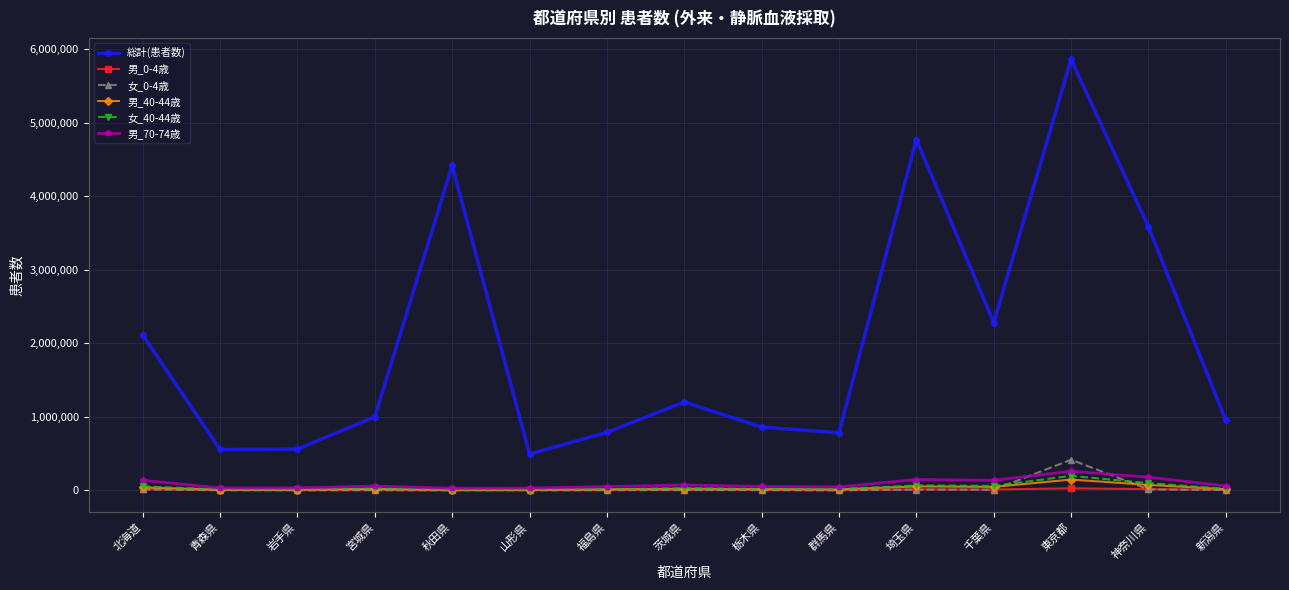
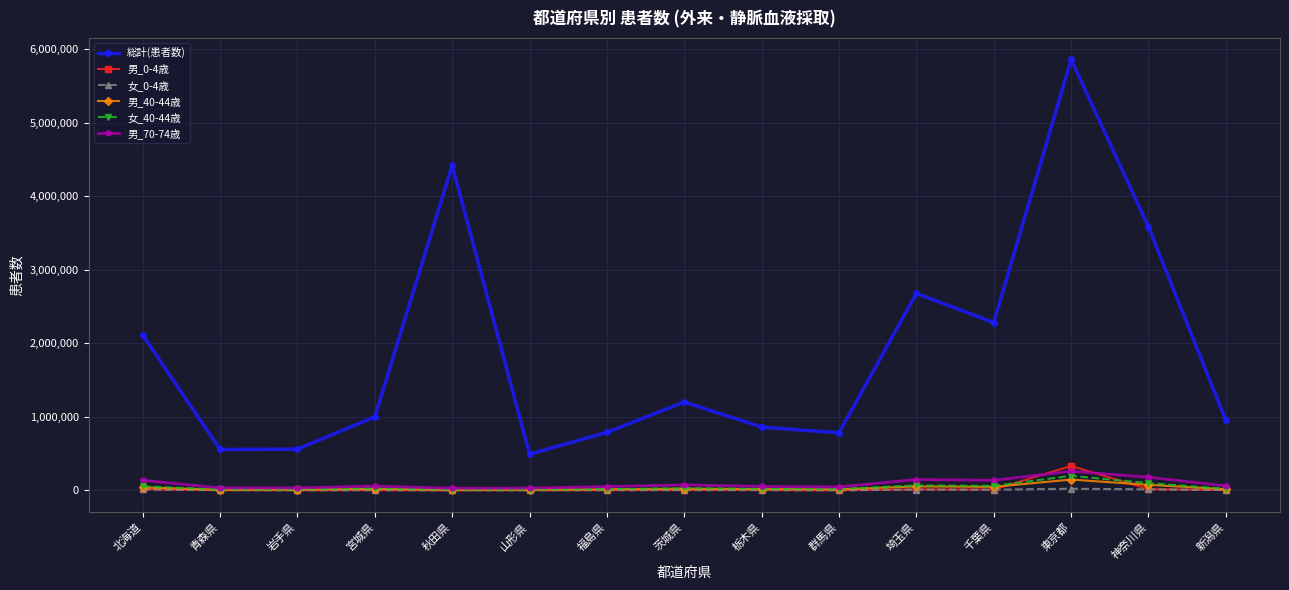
総計(患者数), 埼玉県: 4,800,000 -> 2,700,000
男_0-4歳, 東京都: 0 -> 300,000
女_0-4歳, 東京都: 400,000 -> 0
